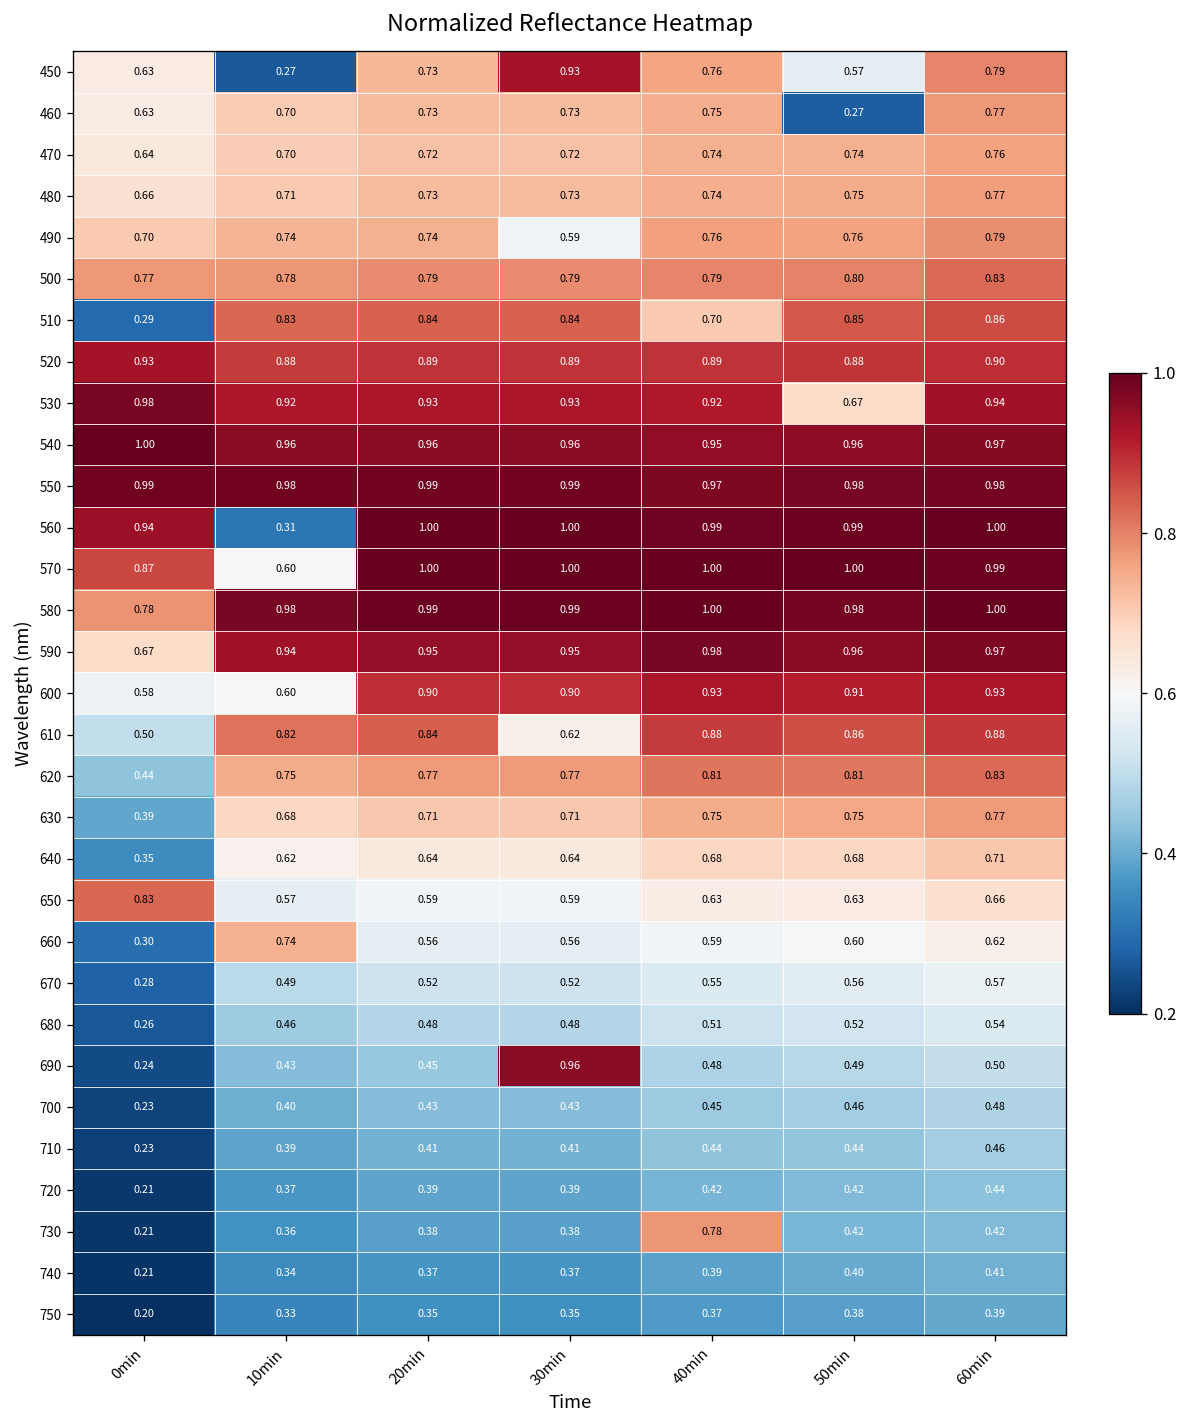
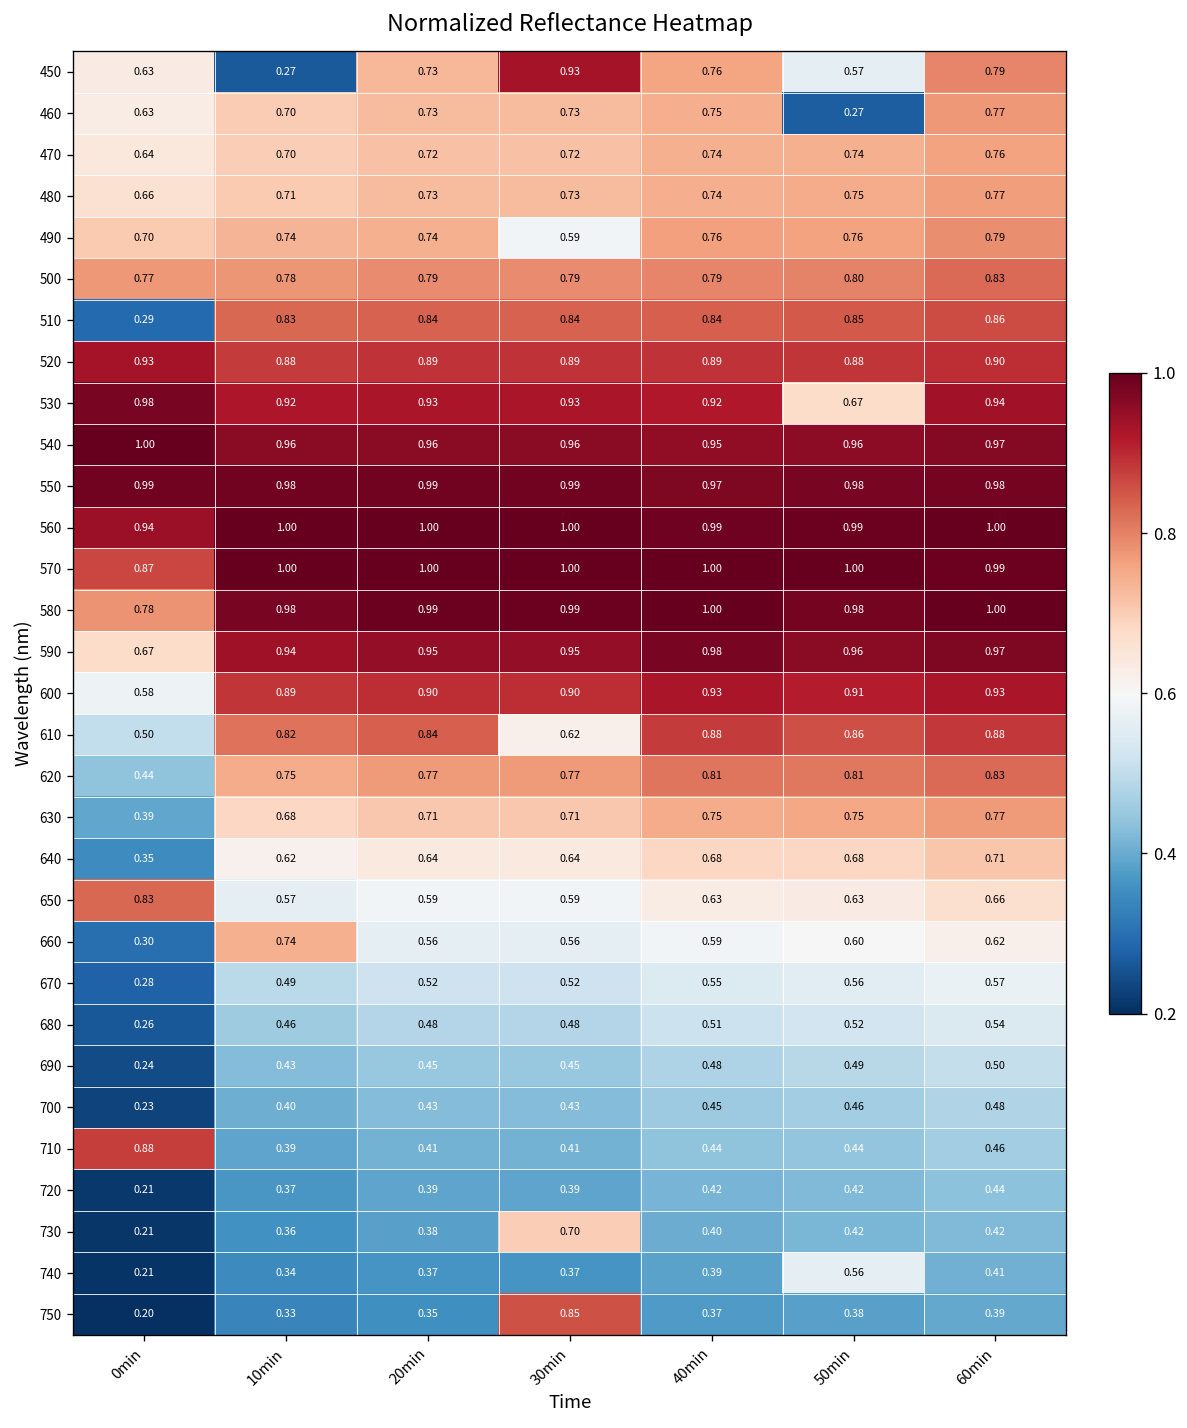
510, 40min: 0.70 -> 0.84
560, 10min: 0.31 -> 1.00
570, 10min: 0.60 -> 1.00
600, 10min: 0.60 -> 0.89
690, 30min: 0.96 -> 0.45
710, 0min: 0.23 -> 0.88
730, 30min: 0.38 -> 0.70
730, 40min: 0.78 -> 0.40
740, 50min: 0.40 -> 0.56
750, 30min: 0.35 -> 0.85
